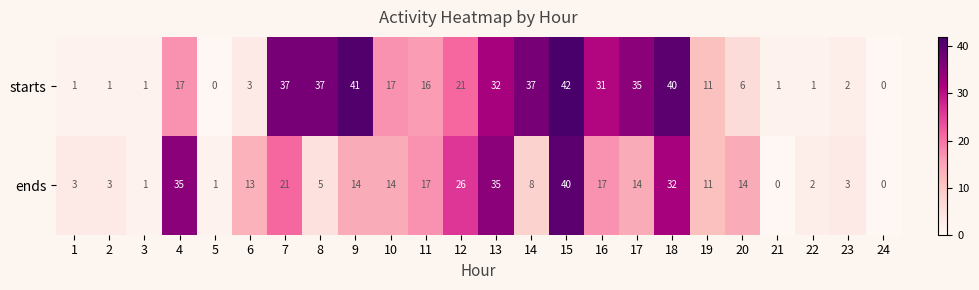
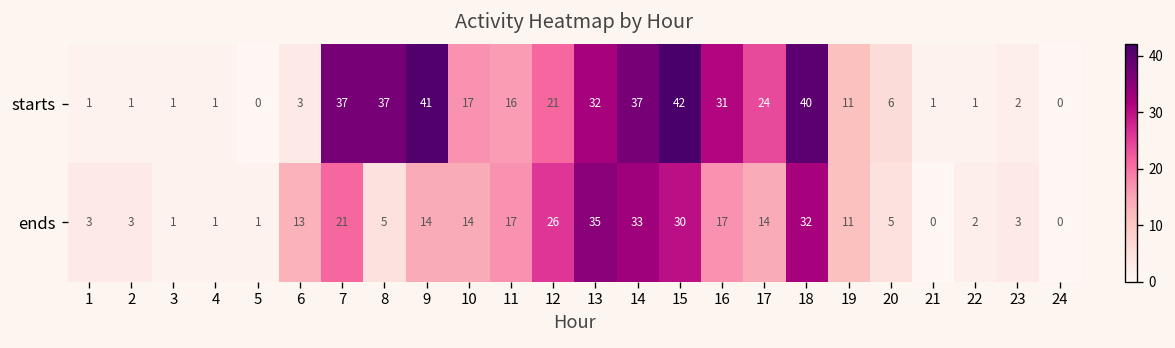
starts, 4: 17 -> 1
starts, 17: 35 -> 24
ends, 4: 35 -> 1
ends, 14: 8 -> 33
ends, 15: 40 -> 30
ends, 20: 14 -> 5
